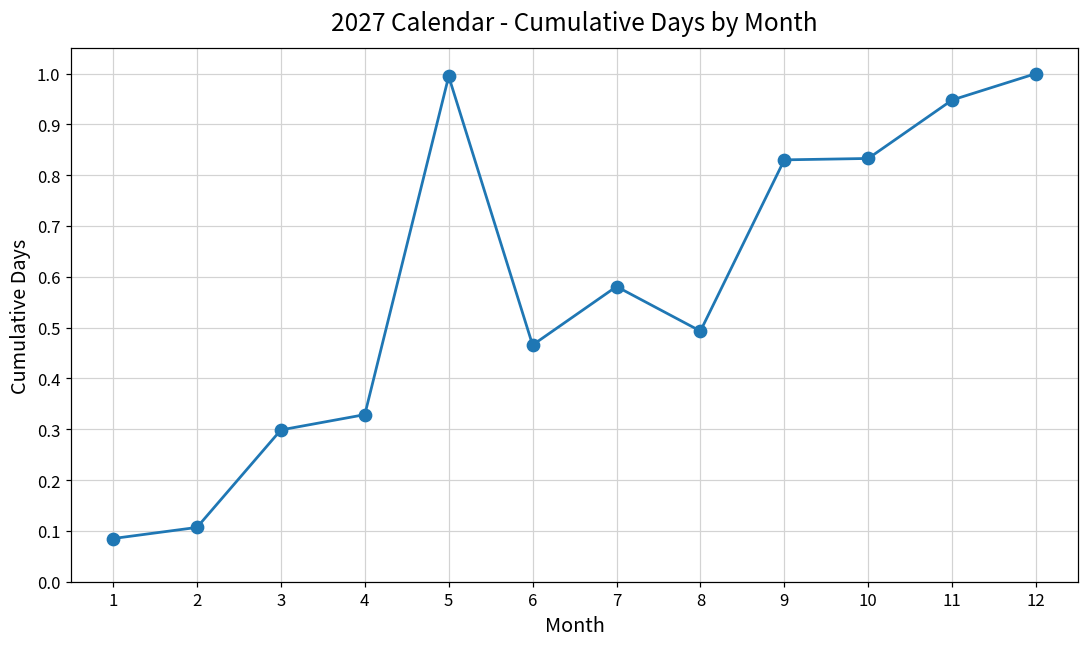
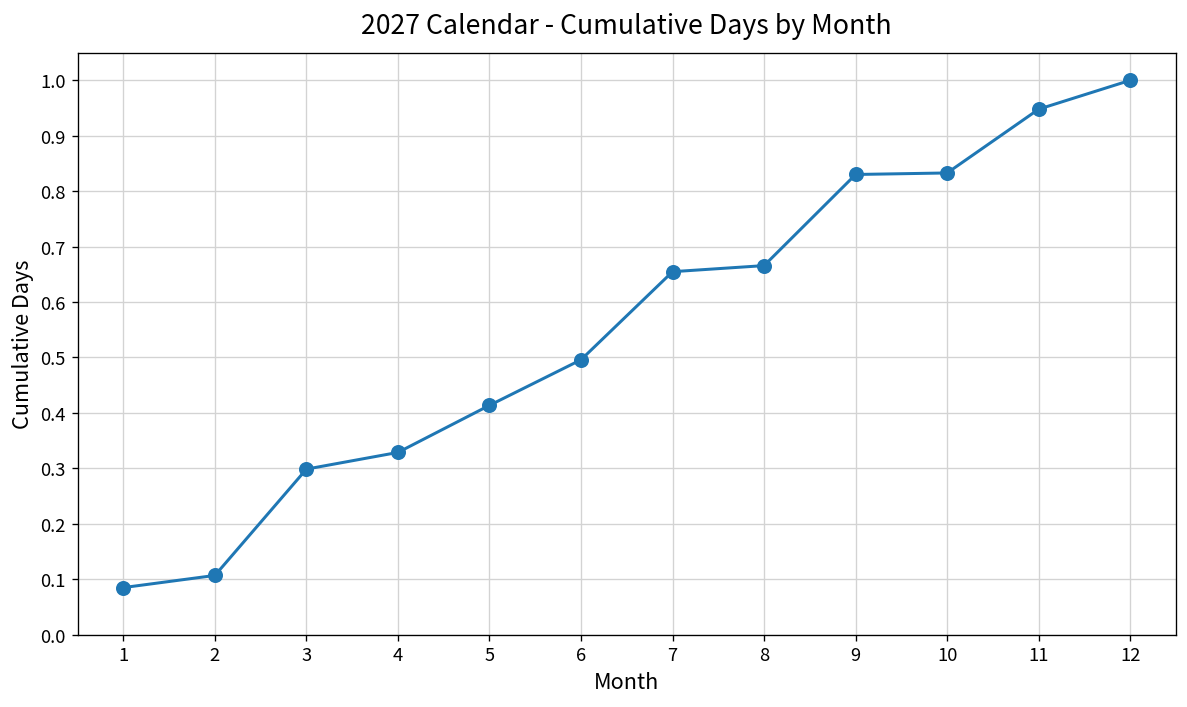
5: 0.99 -> 0.41
6: 0.47 -> 0.50
7: 0.58 -> 0.65
8: 0.49 -> 0.67
